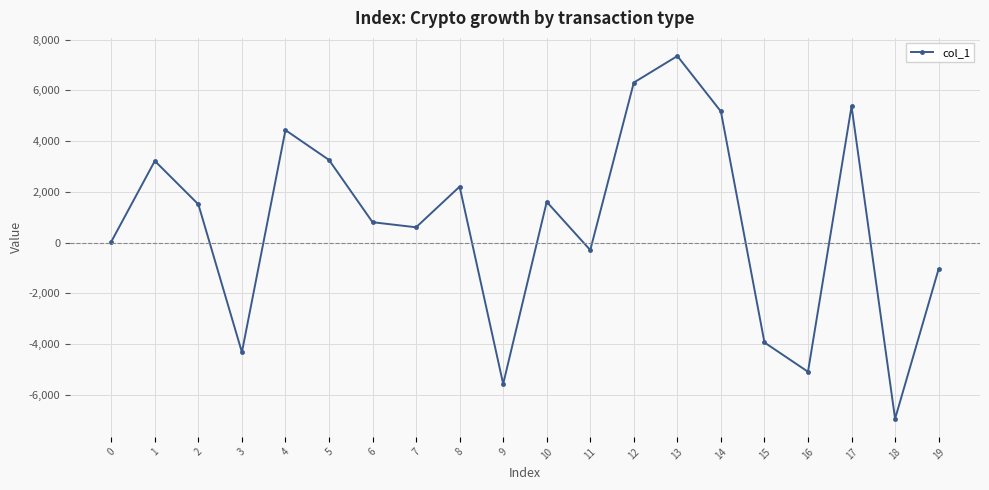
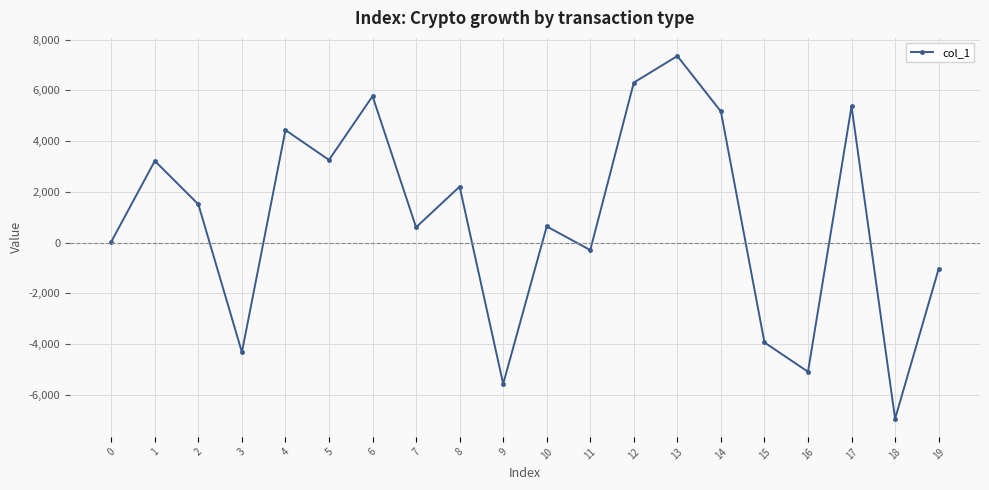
6: 800 -> 5,800
10: 1,600 -> 600
